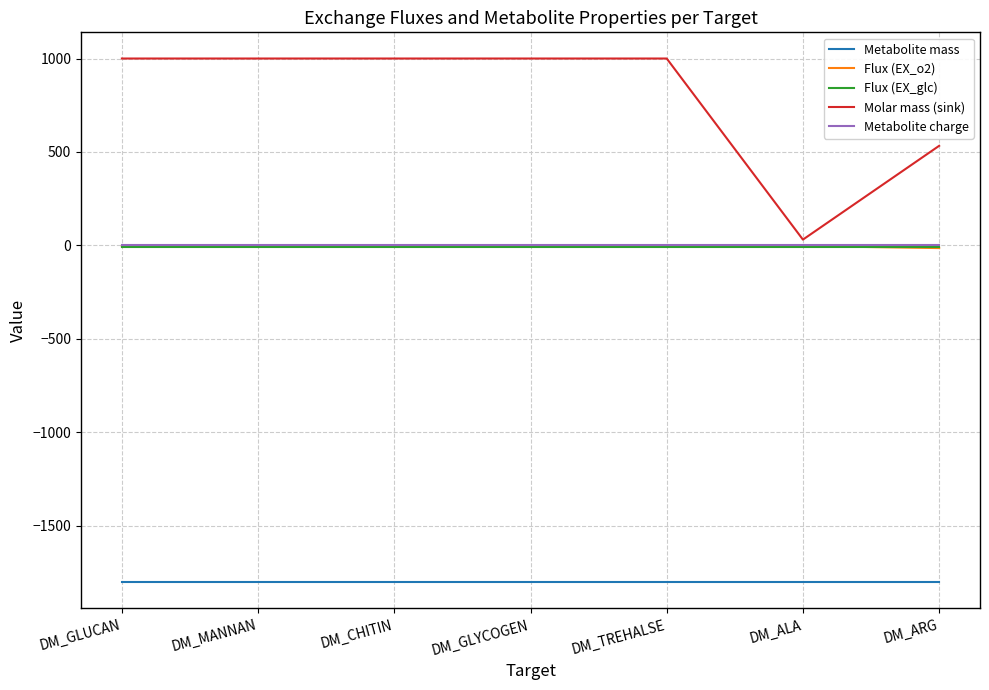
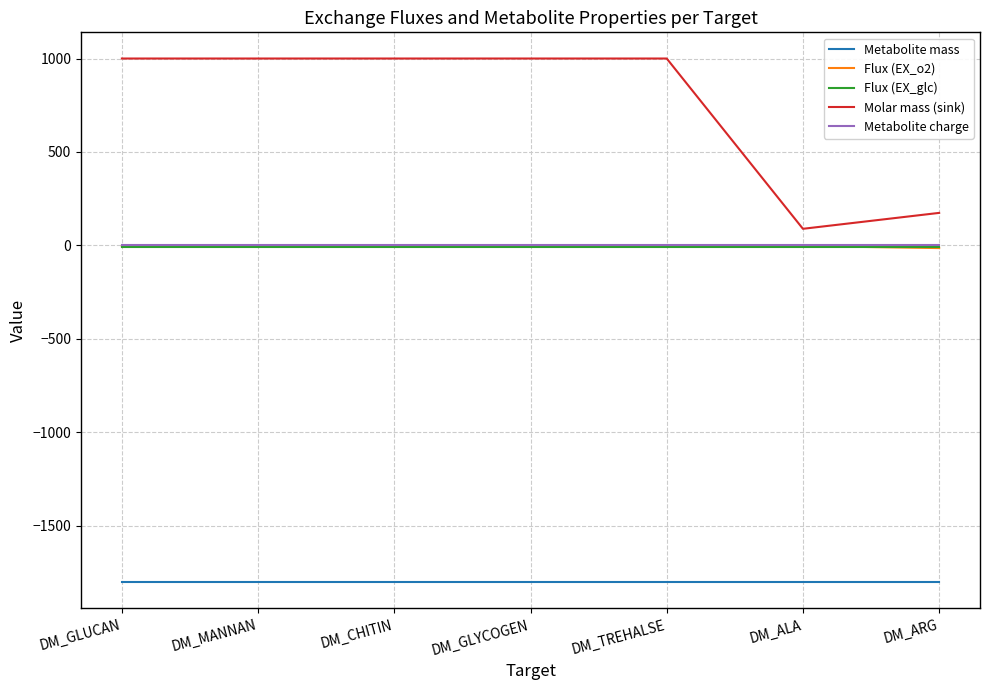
Molar mass (sink), DM_ALA: 30 -> 90
Molar mass (sink), DM_ARG: 530 -> 170
